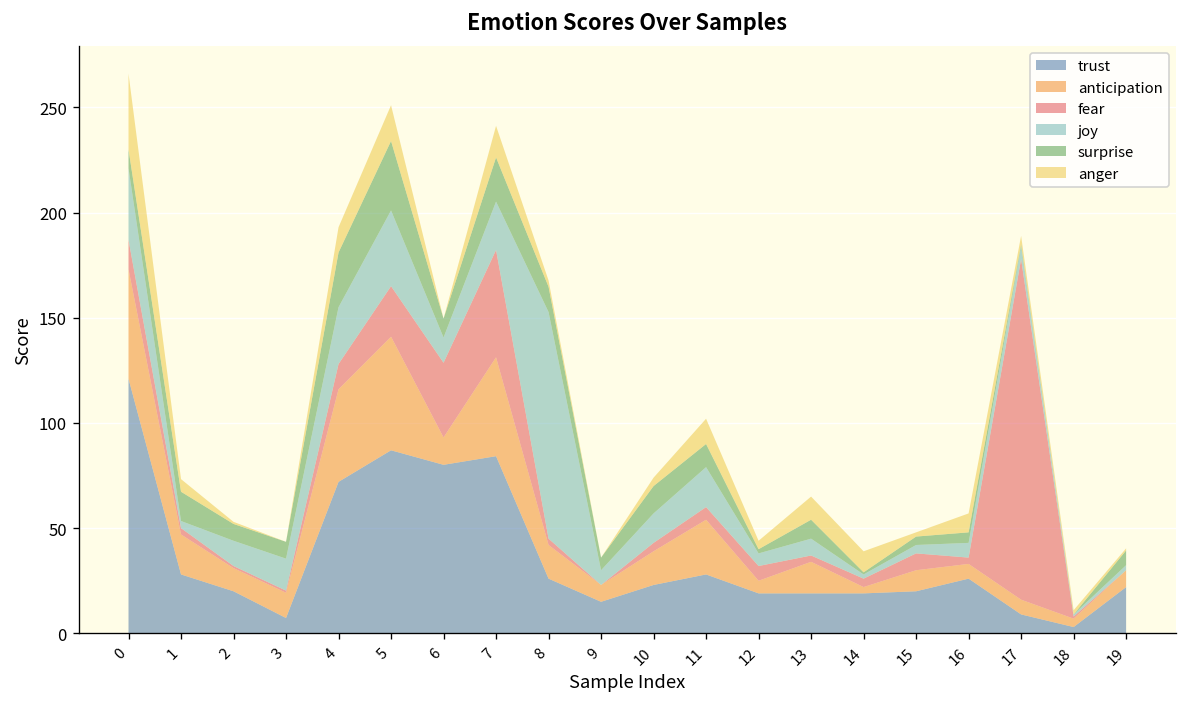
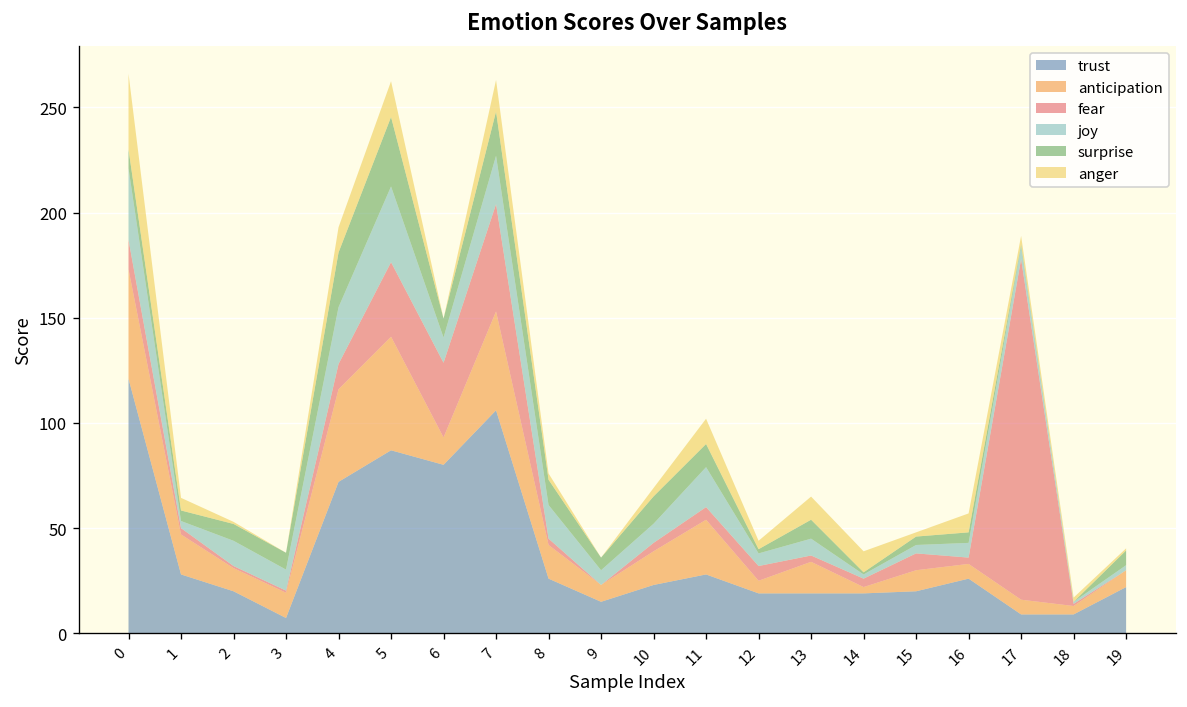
surprise, 1: 14 -> 5
joy, 3: 15 -> 10
fear, 5: 24 -> 35
trust, 7: 84 -> 106
joy, 8: 108 -> 16
joy, 10: 14 -> 9
trust, 18: 3 -> 9
